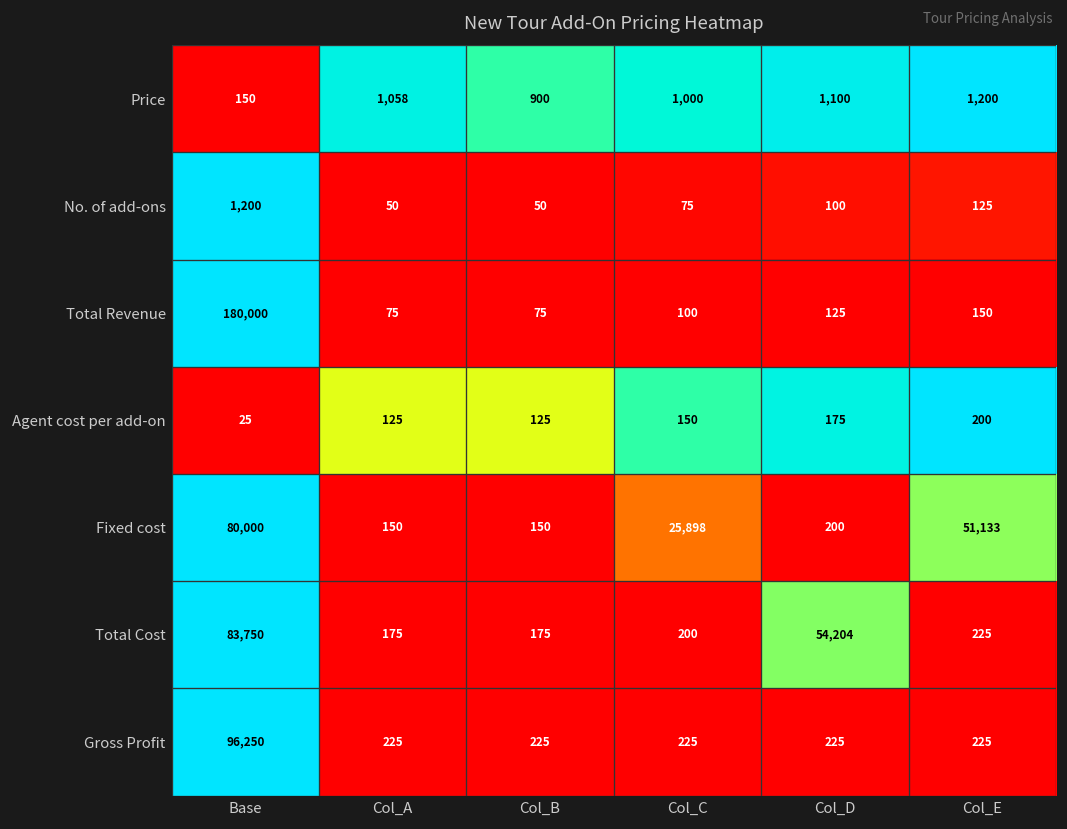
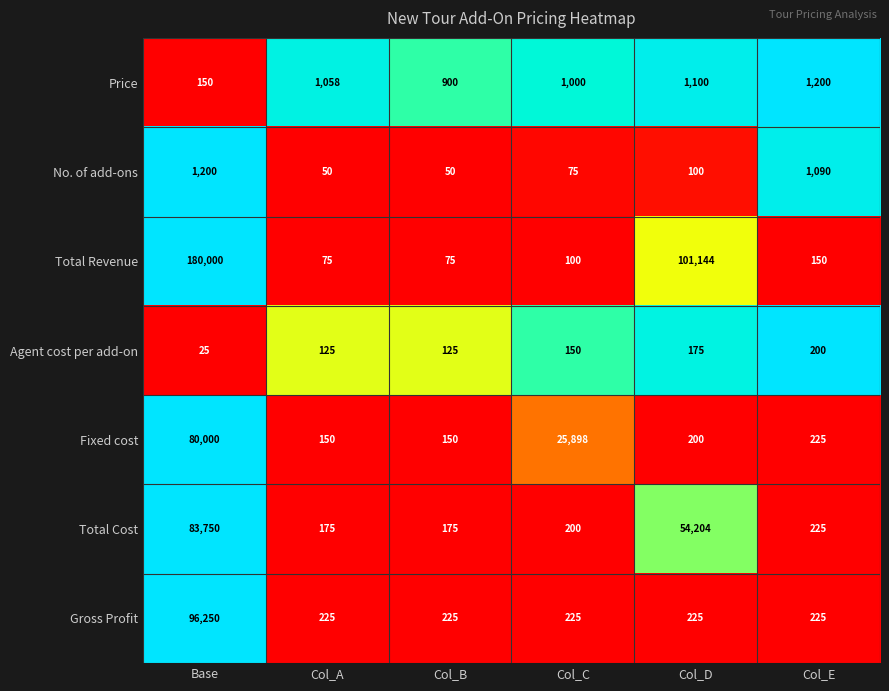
No. of add-ons, Col_E: 125 -> 1,090
Total Revenue, Col_D: 125 -> 101,144
Fixed cost, Col_E: 51,133 -> 225
